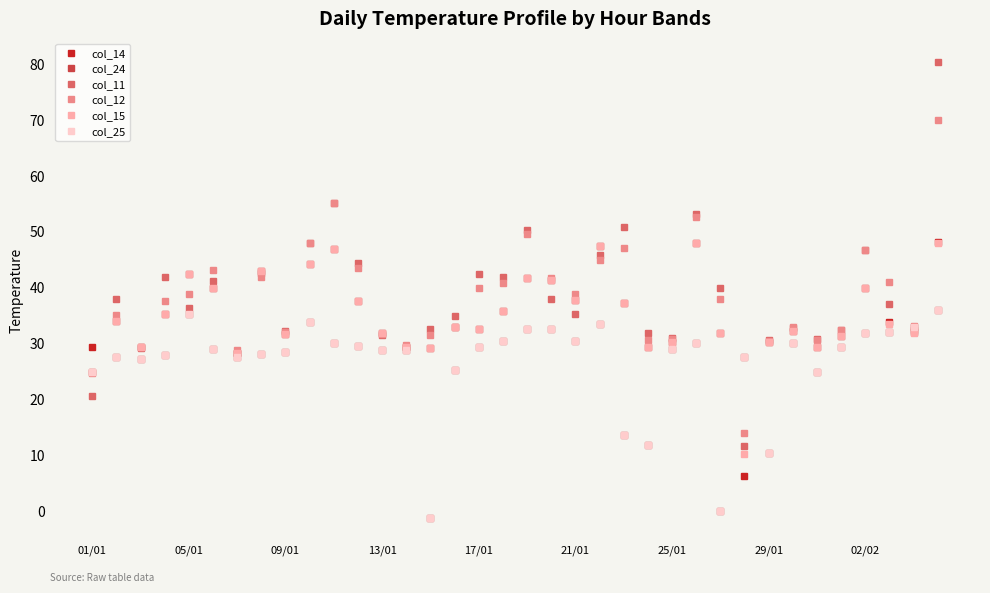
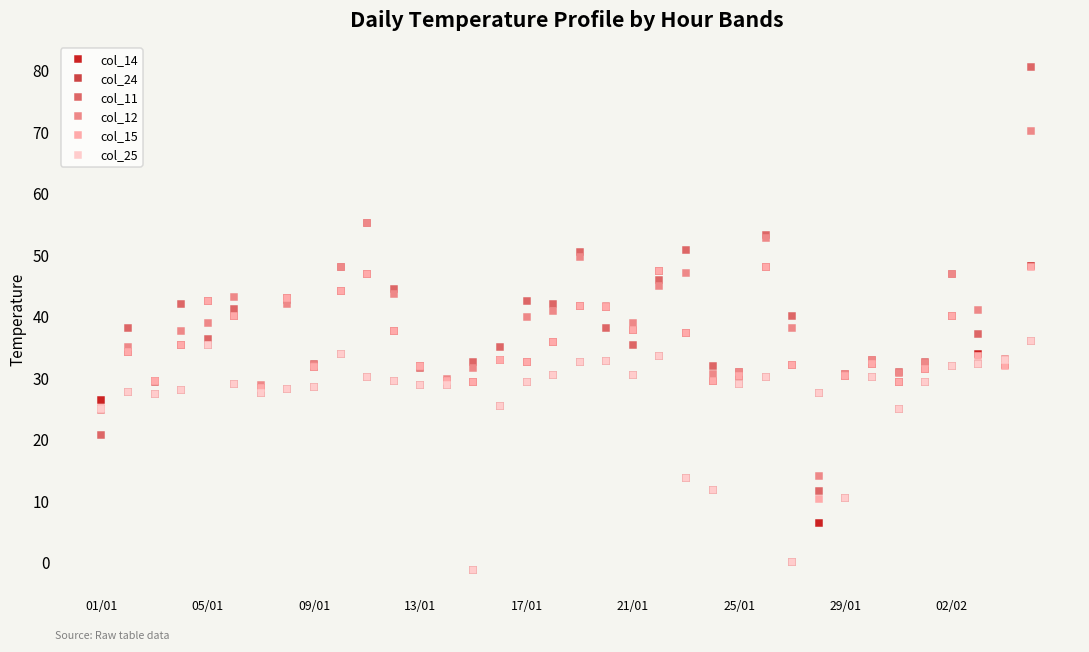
col_14, 01/01: 29 -> 26
